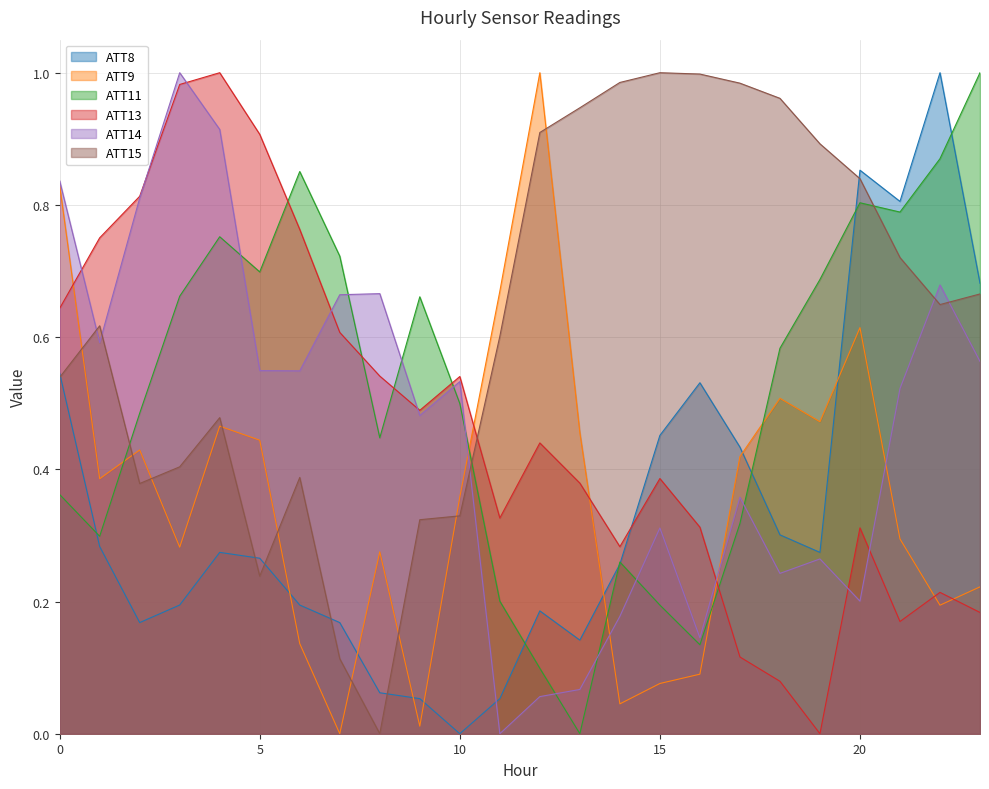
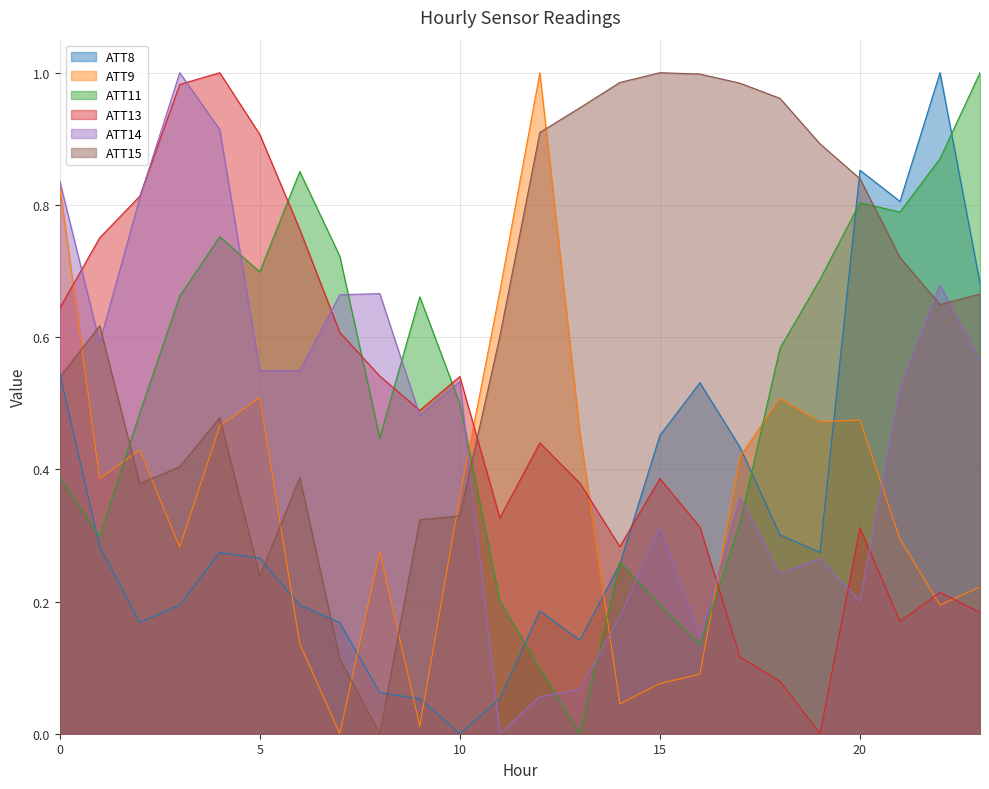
ATT11, 0: 0.36 -> 0.39
ATT9, 5: 0.44 -> 0.51
ATT9, 20: 0.61 -> 0.47
